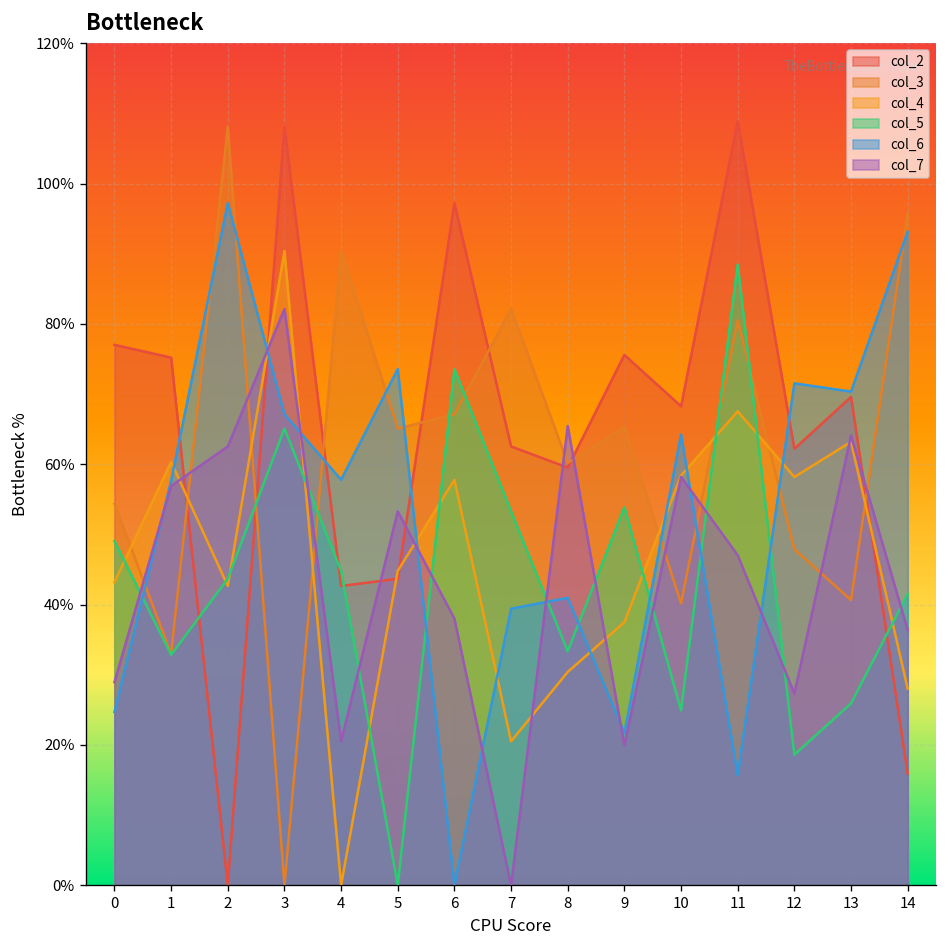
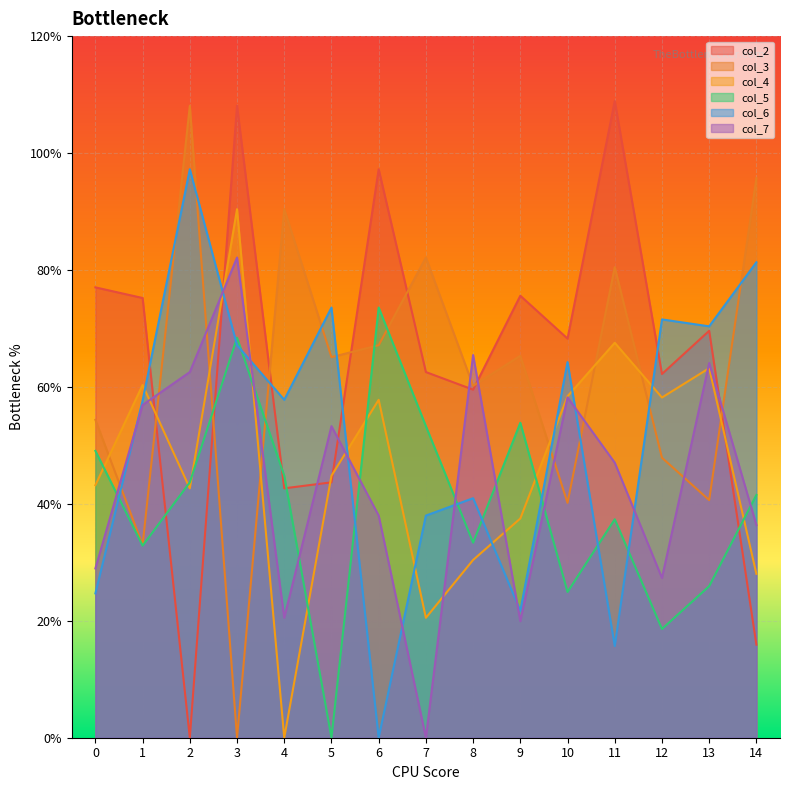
col_5, 3: 65% -> 68%
col_6, 7: 39% -> 38%
col_5, 11: 88% -> 37%
col_6, 14: 93% -> 81%
